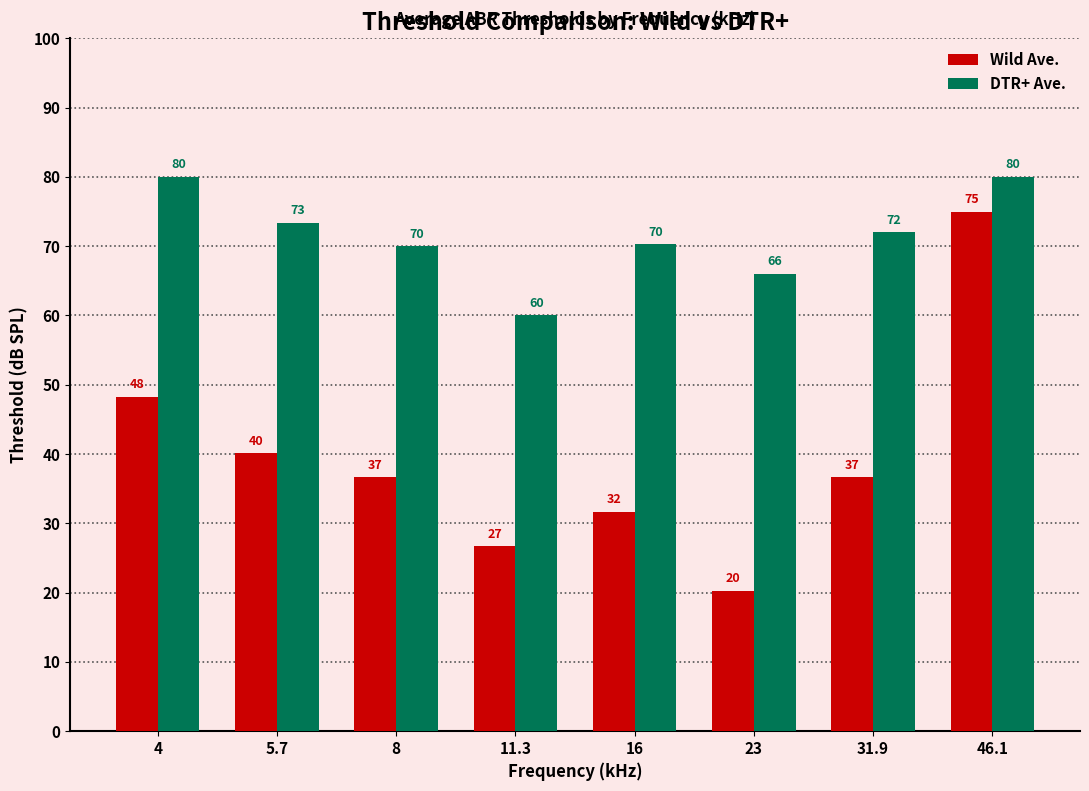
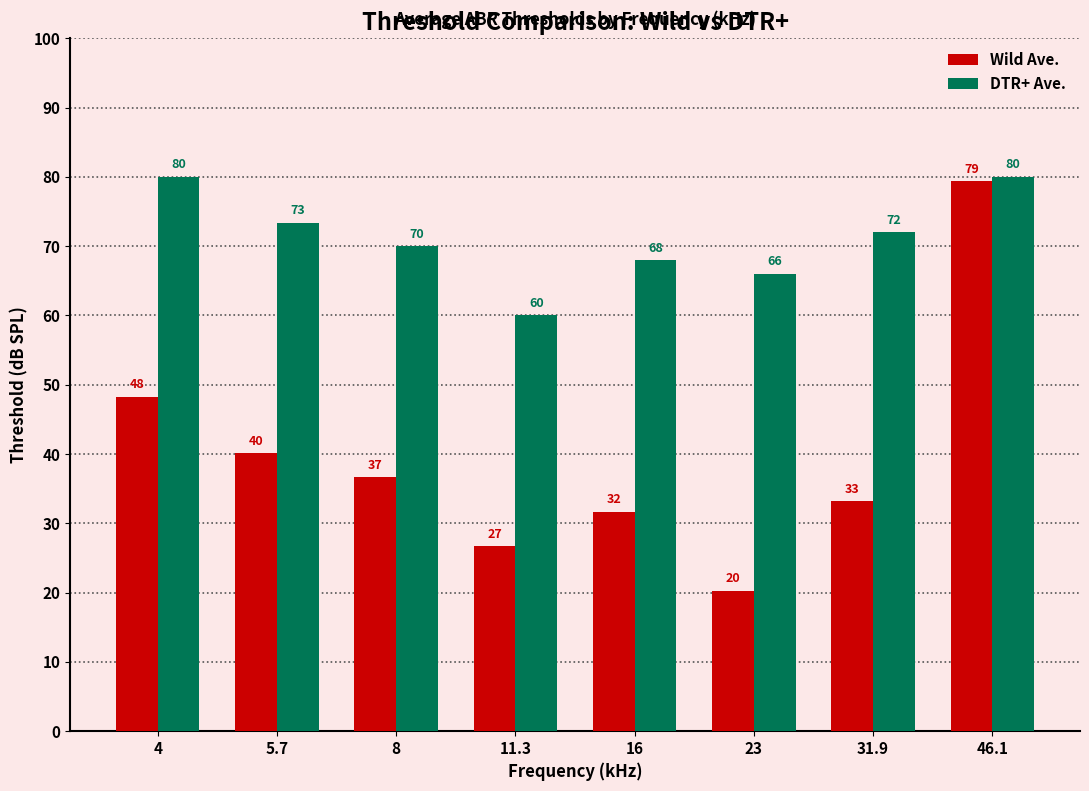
DTR+ Ave., 16: 70 -> 68
Wild Ave., 31.9: 37 -> 33
Wild Ave., 46.1: 75 -> 79
